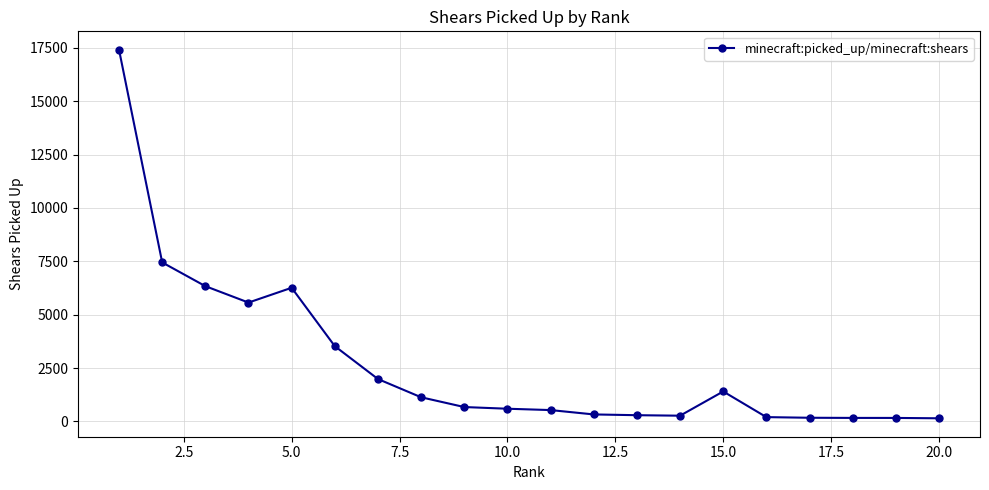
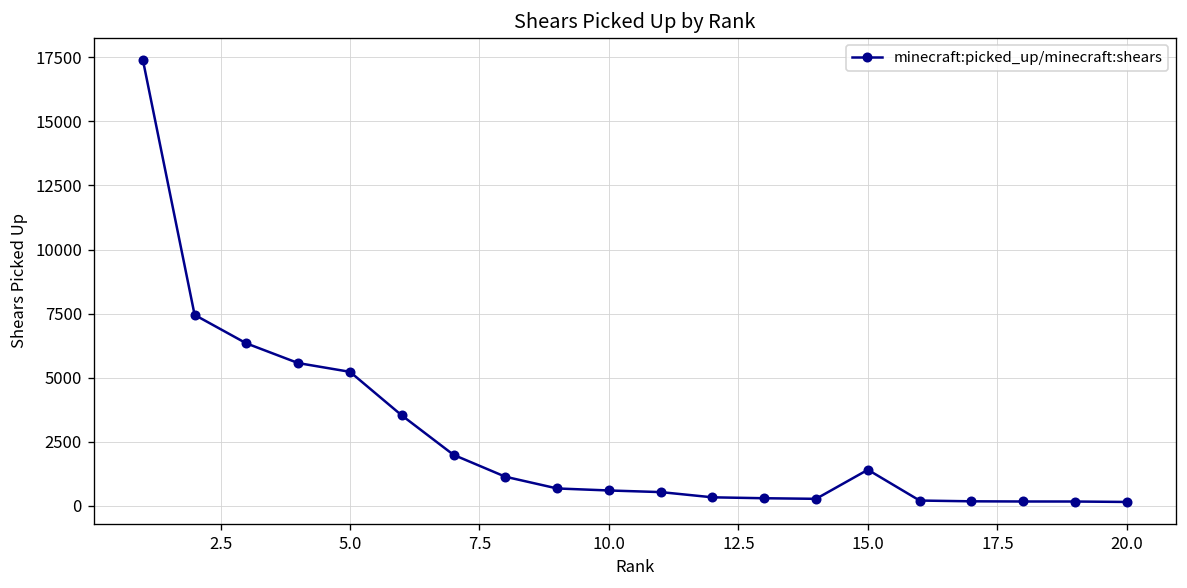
5.0: 6300 -> 5200
